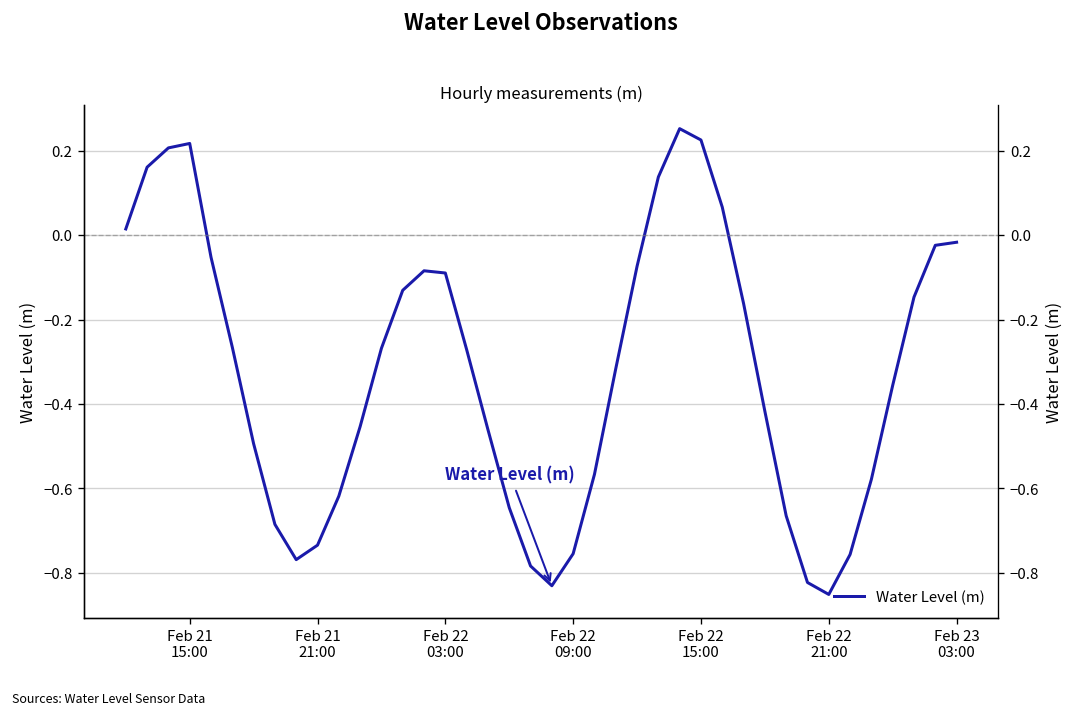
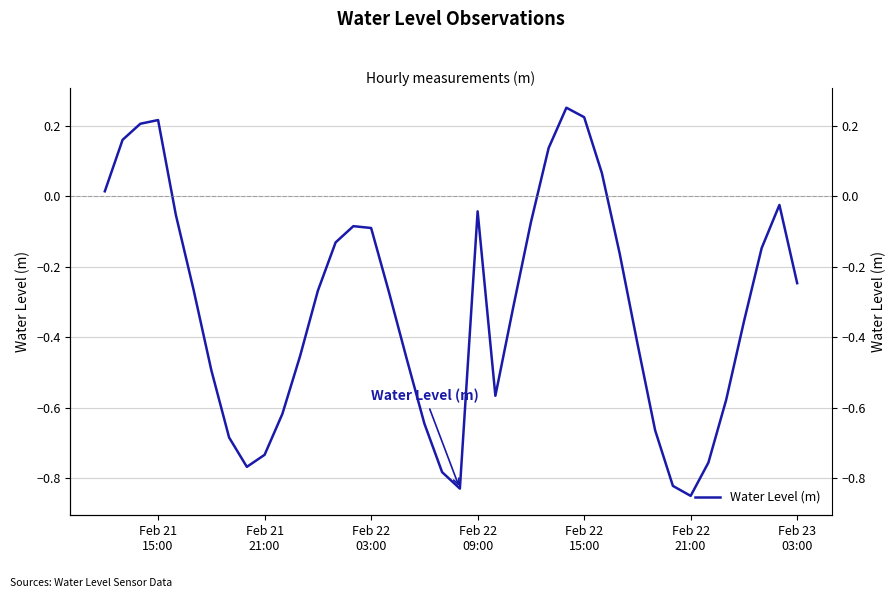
Feb 22 09:00: -0.75 -> -0.04
Feb 23 03:00: -0.02 -> -0.25
